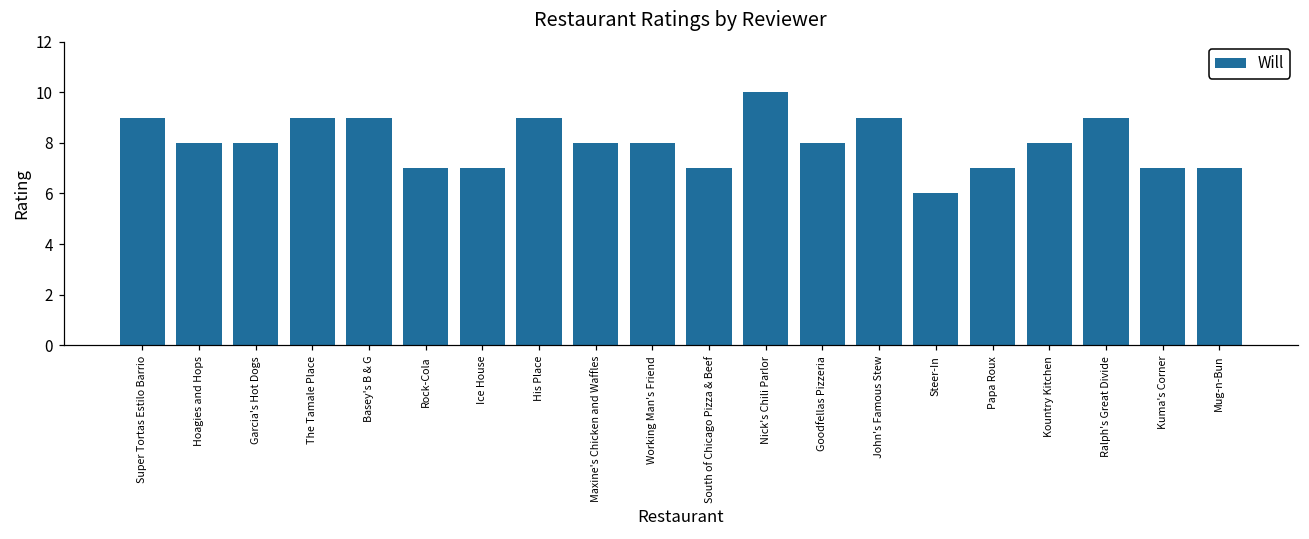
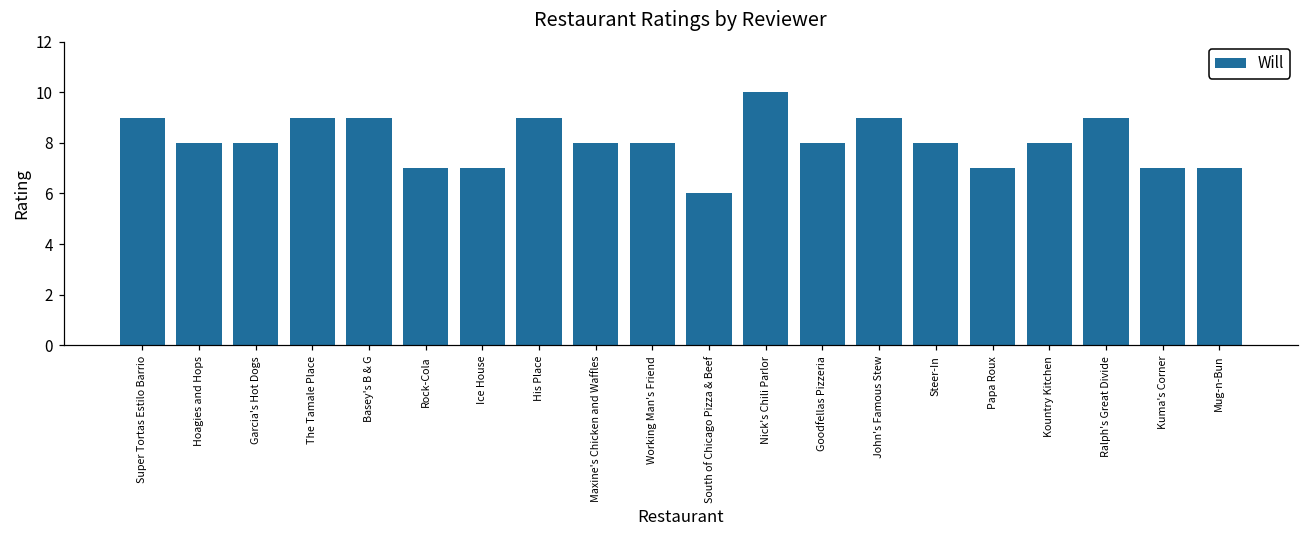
South of Chicago Pizza & Beef: 7 -> 6
Steer-In: 6 -> 8
